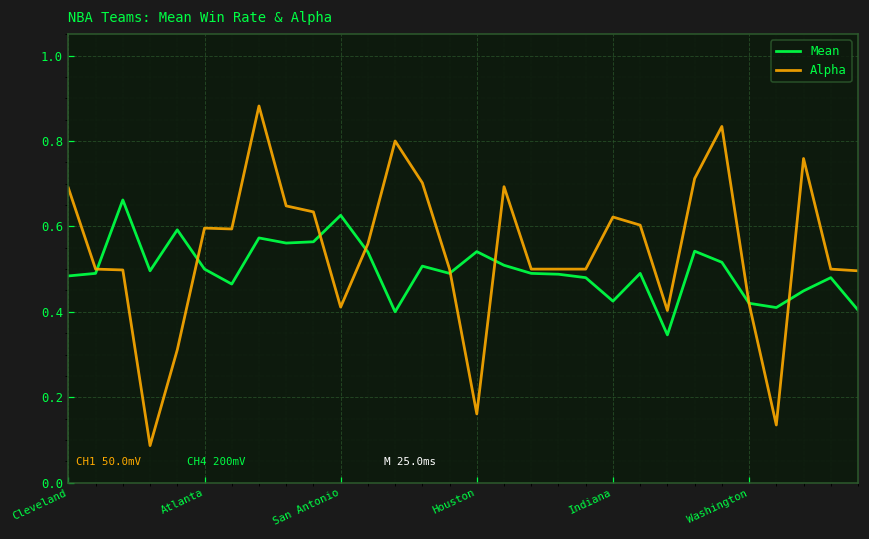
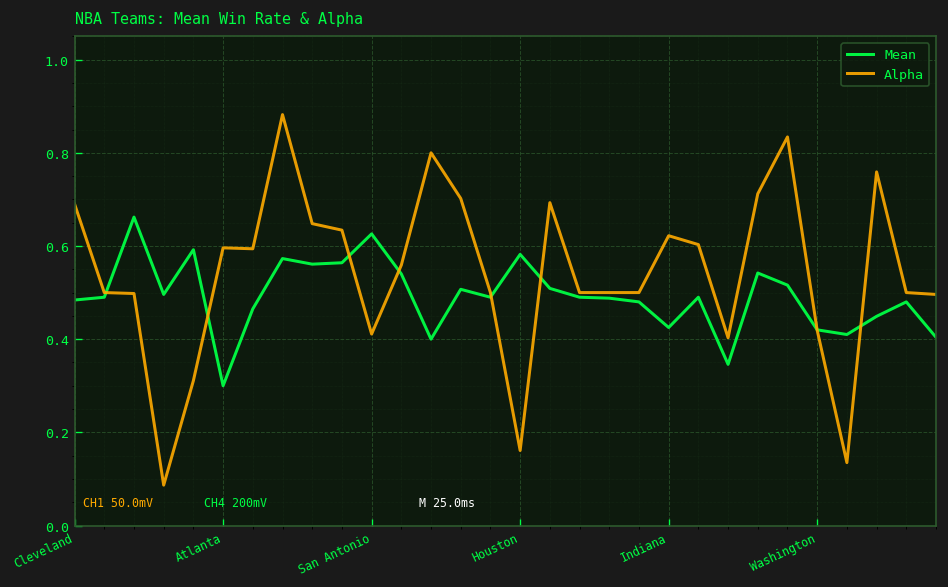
Mean, Atlanta: 0.5 -> 0.3
Mean, Houston: 0.54 -> 0.58
